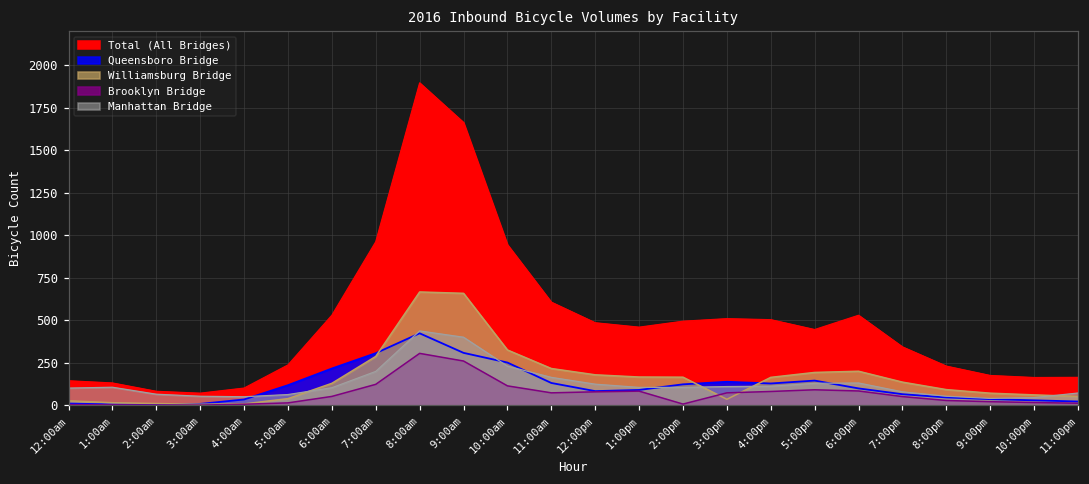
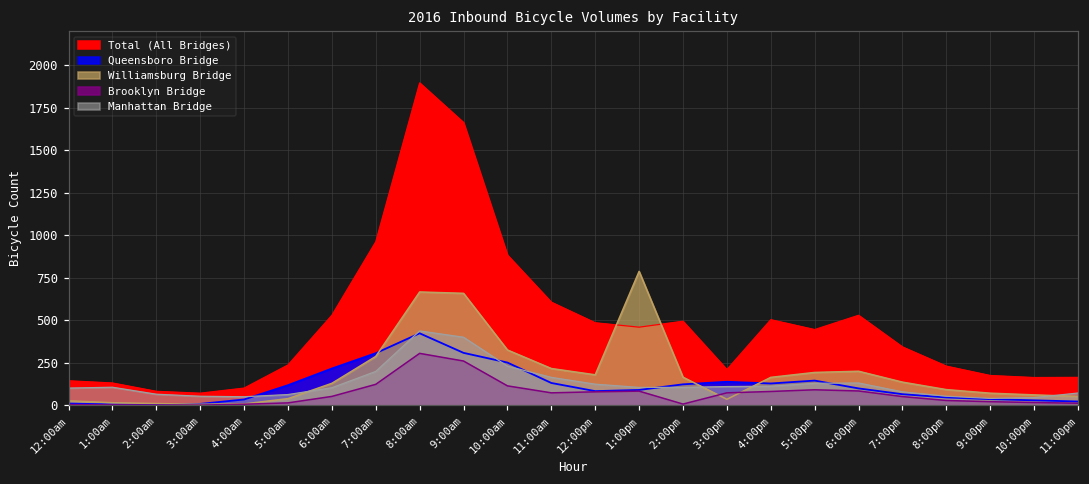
Total (All Bridges), 10:00am: 950 -> 880
Williamsburg Bridge, 1:00pm: 170 -> 790
Total (All Bridges), 3:00pm: 510 -> 210
